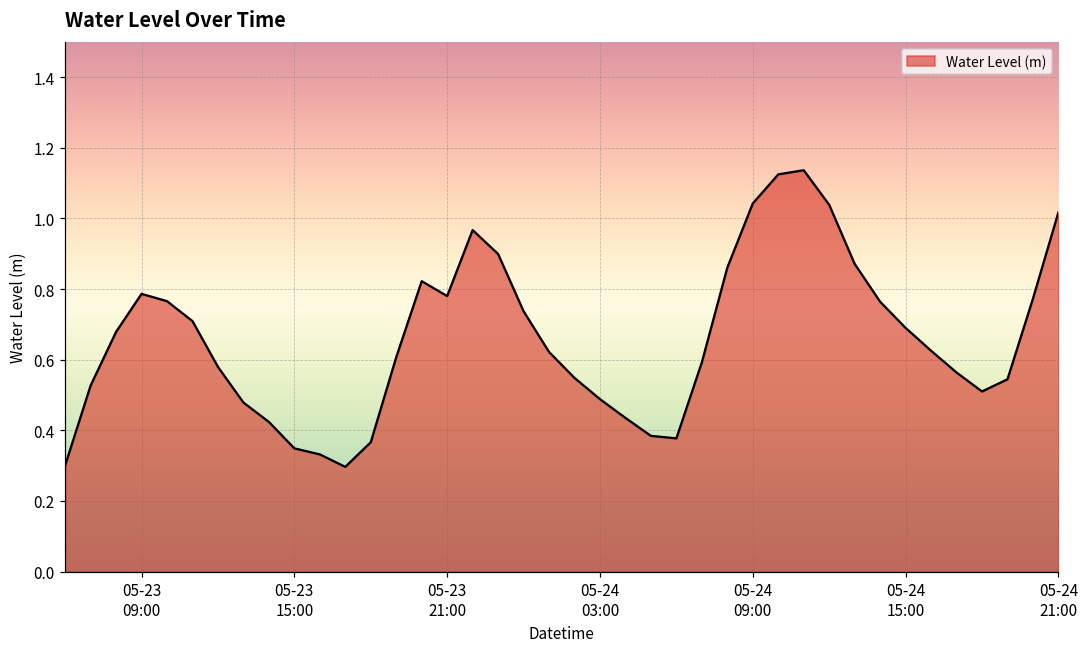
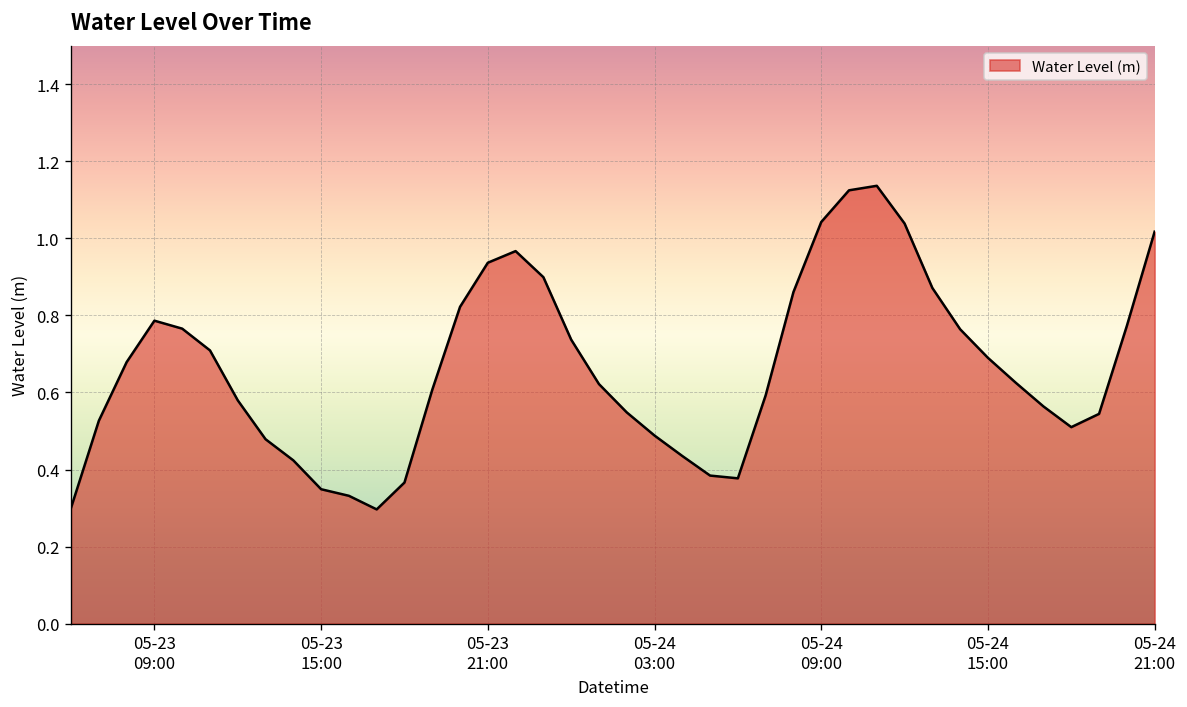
05-23 21:00: 0.78 -> 0.94
